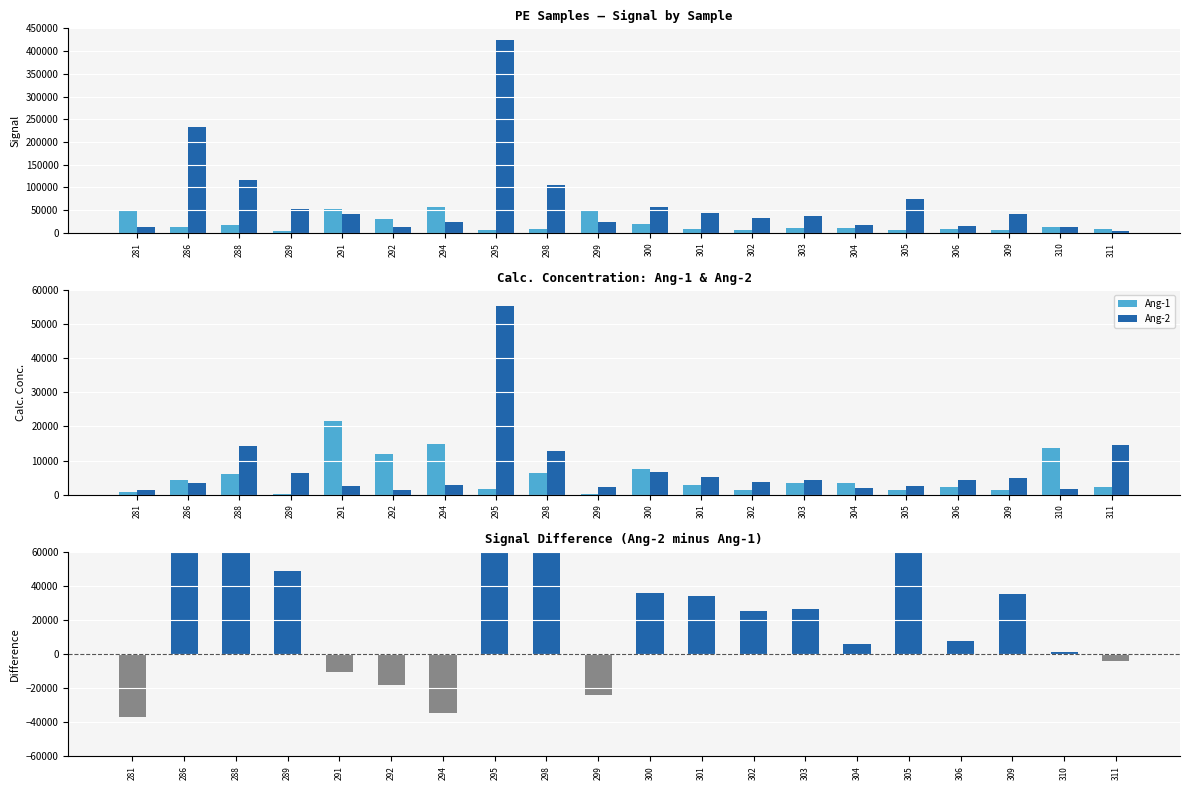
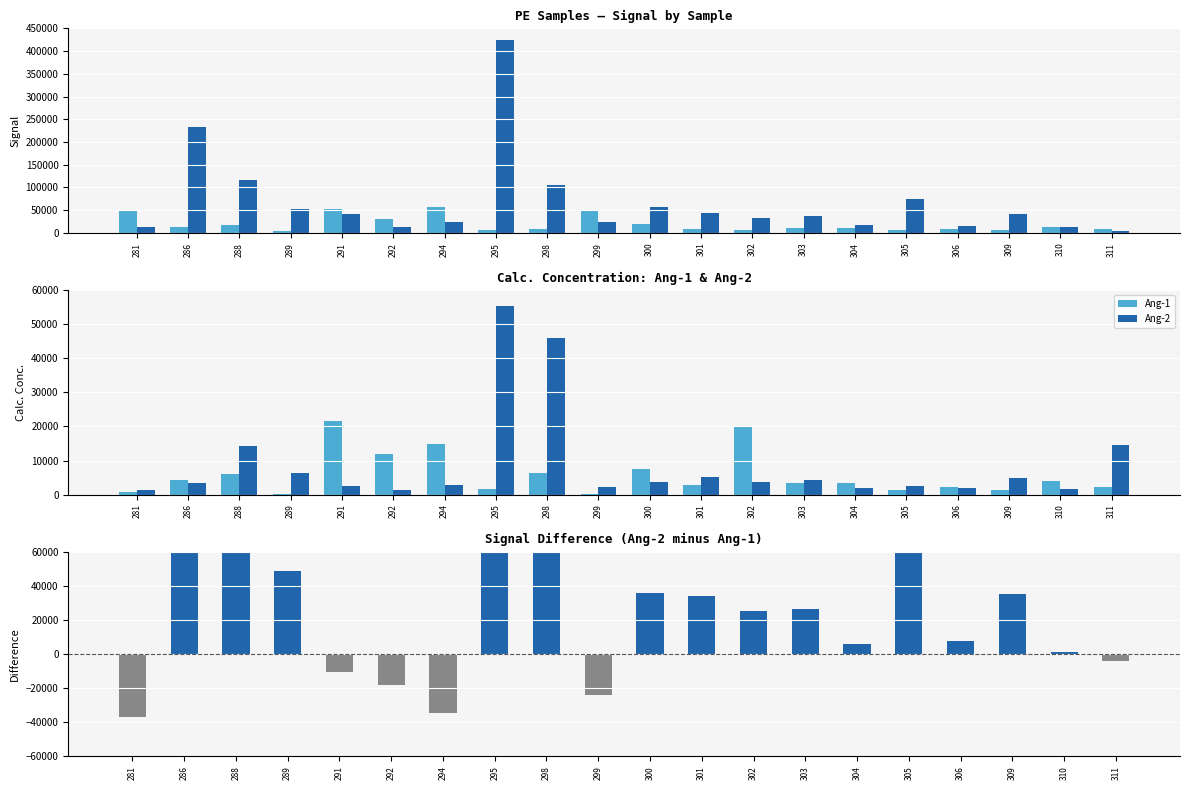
Calc. Concentration: Ang-1 & Ang-2, Ang-2, 298: 13000 -> 46000
Calc. Concentration: Ang-1 & Ang-2, Ang-2, 300: 7000 -> 4000
Calc. Concentration: Ang-1 & Ang-2, Ang-1, 302: 1000 -> 20000
Calc. Concentration: Ang-1 & Ang-2, Ang-2, 306: 4000 -> 2000
Calc. Concentration: Ang-1 & Ang-2, Ang-1, 310: 14000 -> 4000
